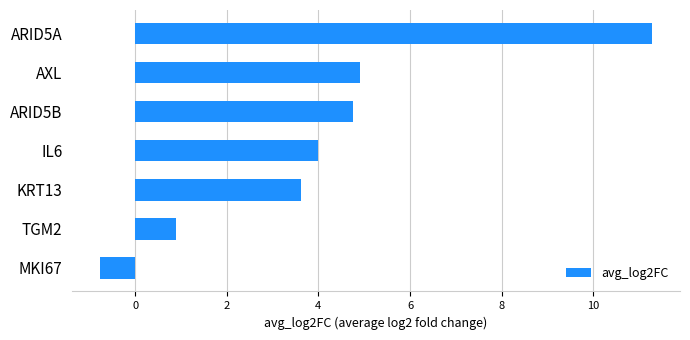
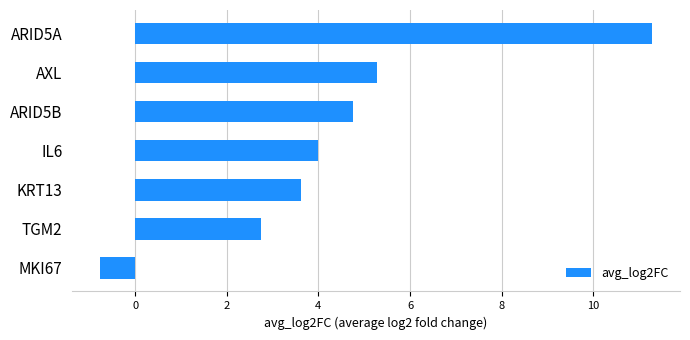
AXL: 4.9 -> 5.3
TGM2: 0.9 -> 2.7
